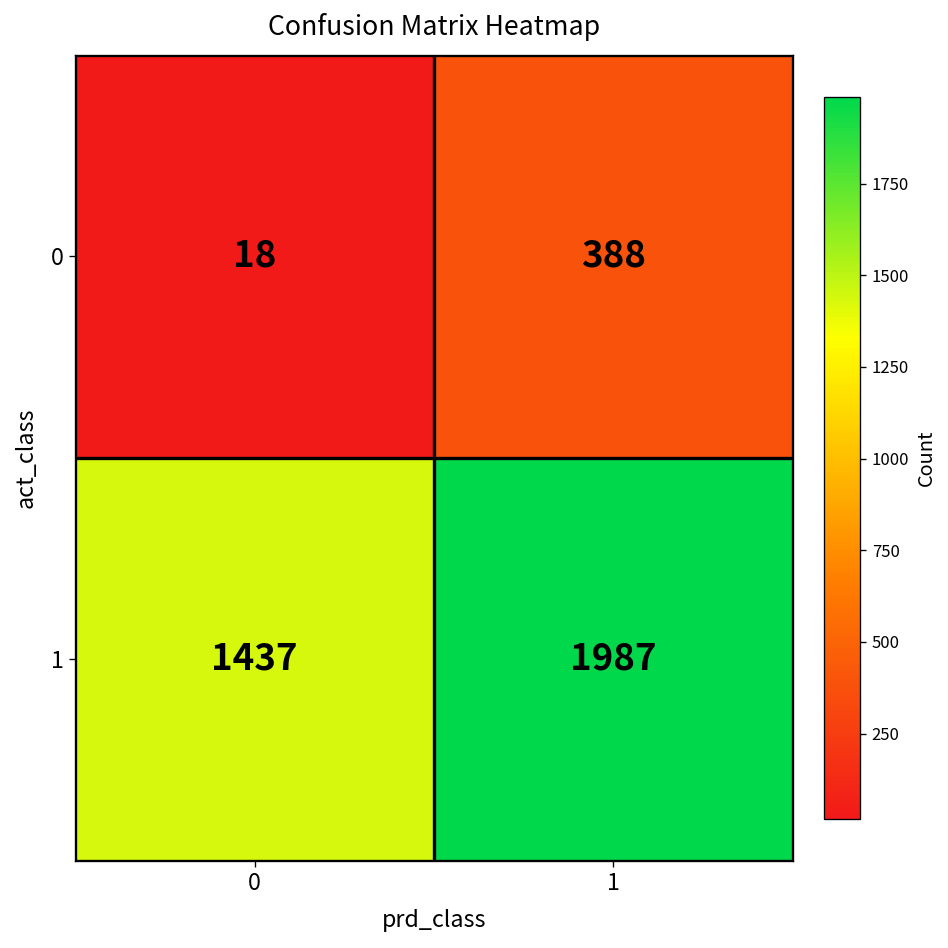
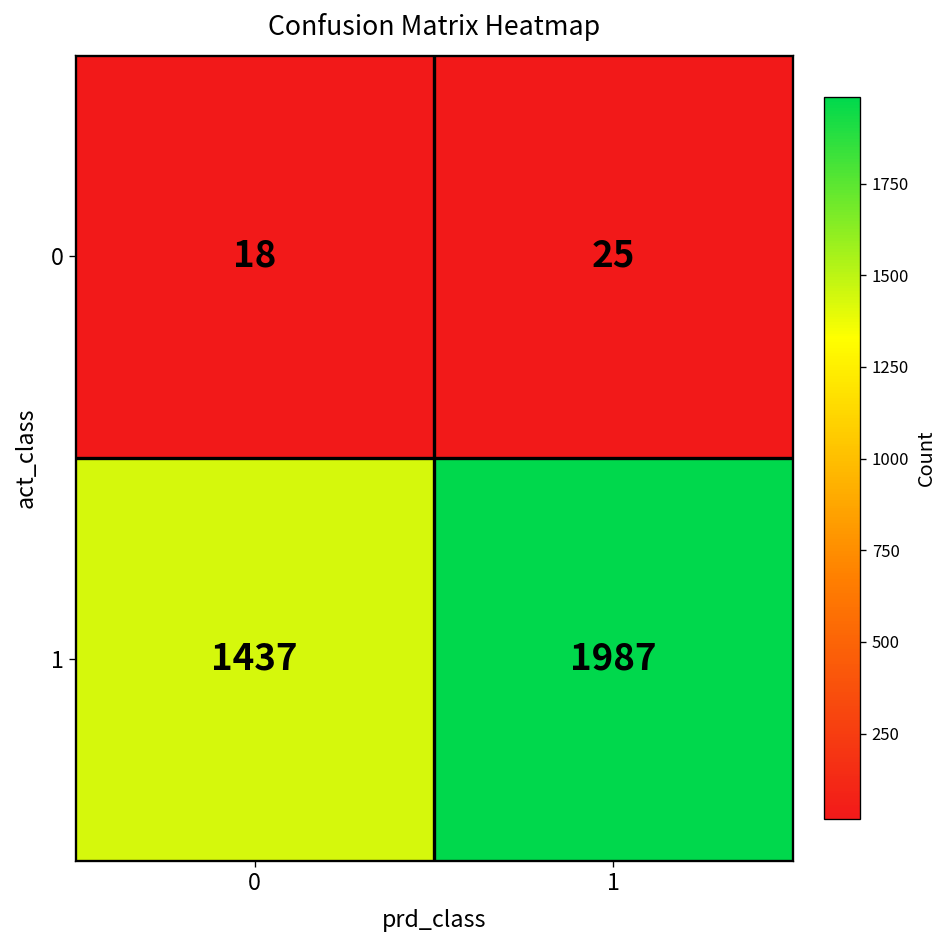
0, 1: 388 -> 25
